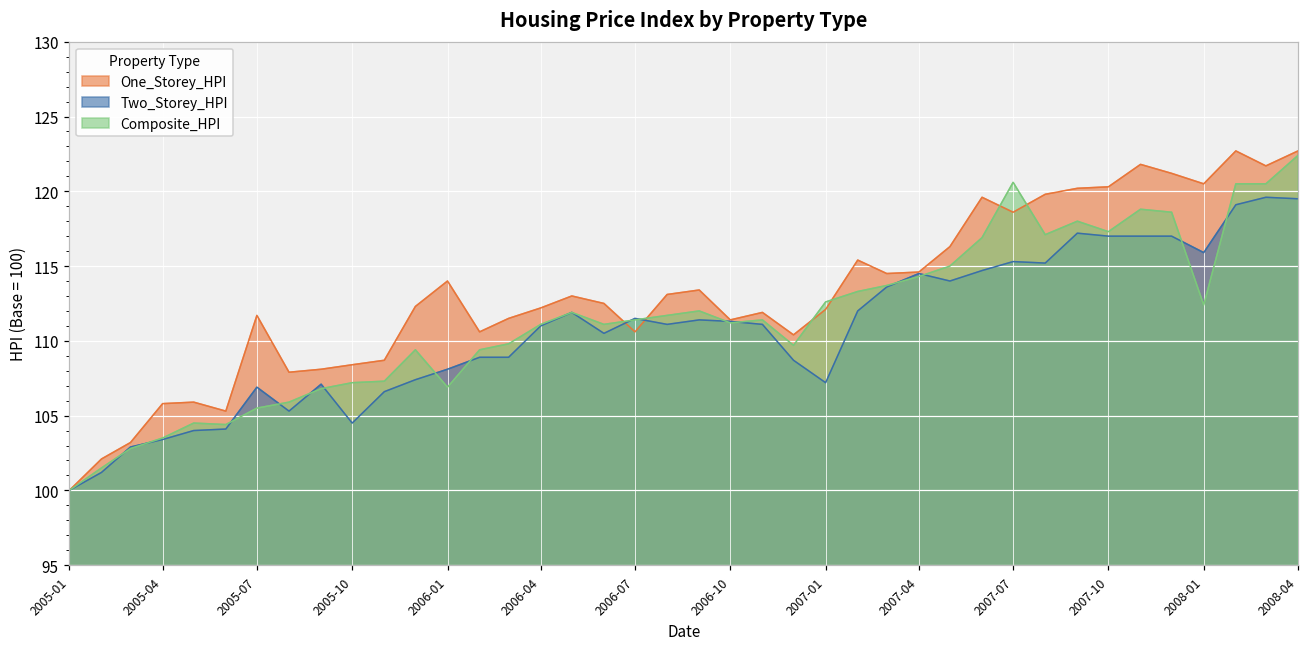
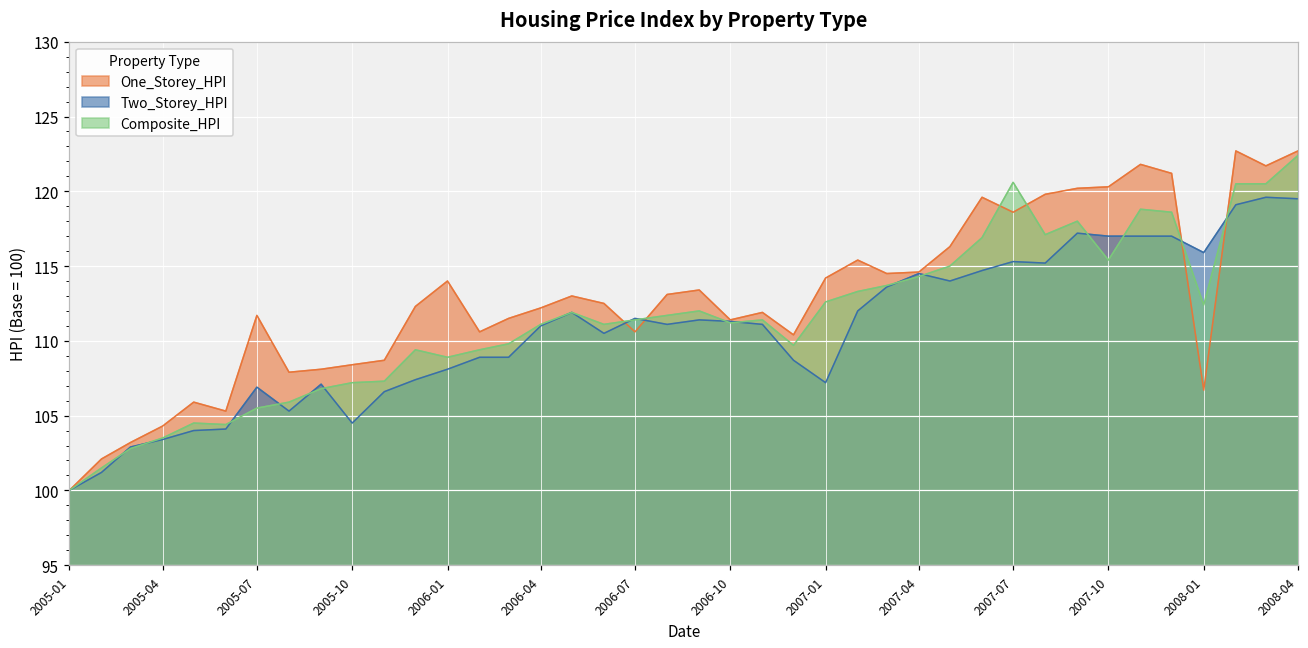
One_Storey_HPI, 2005-04: 105.8 -> 104.3
Composite_HPI, 2006-01: 106.9 -> 108.9
One_Storey_HPI, 2007-01: 112.1 -> 114.2
Composite_HPI, 2007-10: 117.3 -> 115.4
One_Storey_HPI, 2008-01: 120.5 -> 106.7
